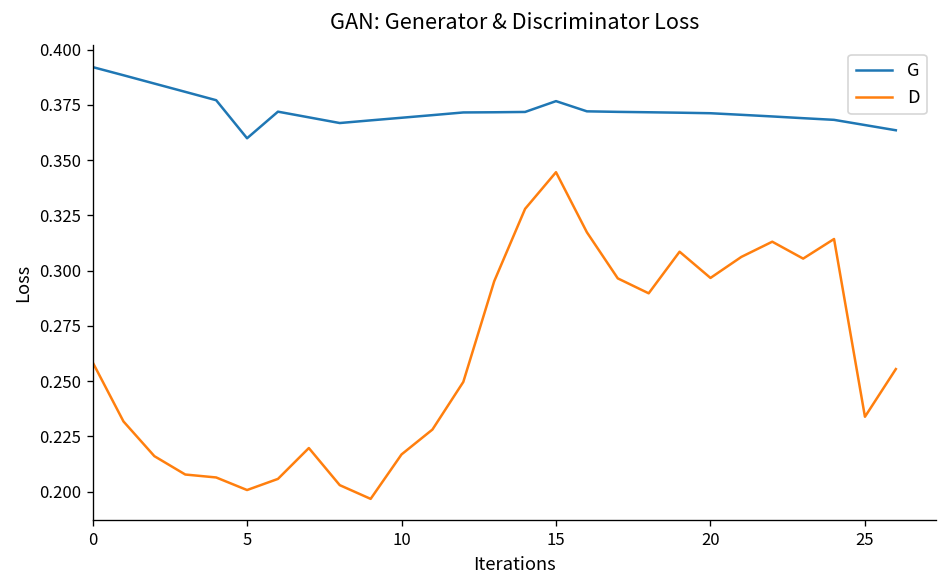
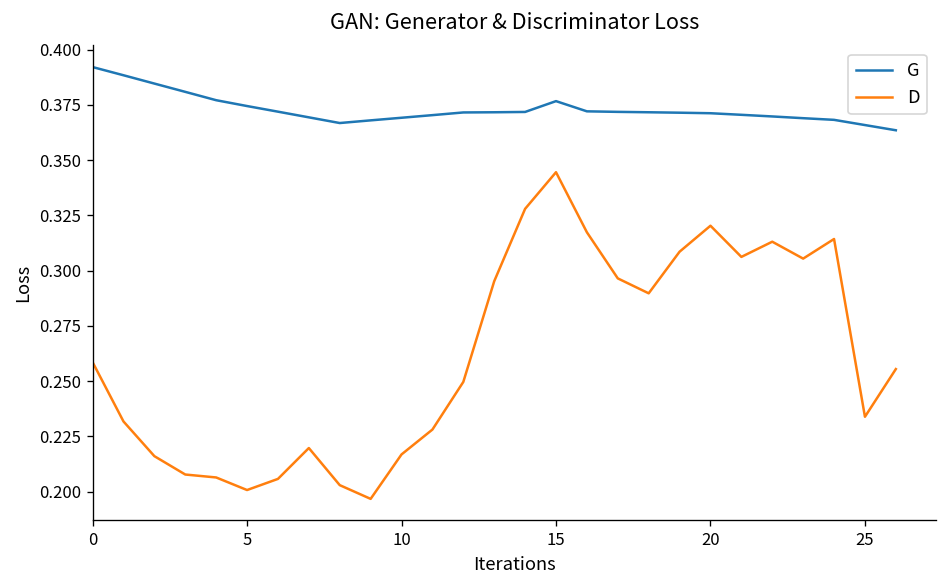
G, 5: 0.360 -> 0.374
D, 20: 0.297 -> 0.320
